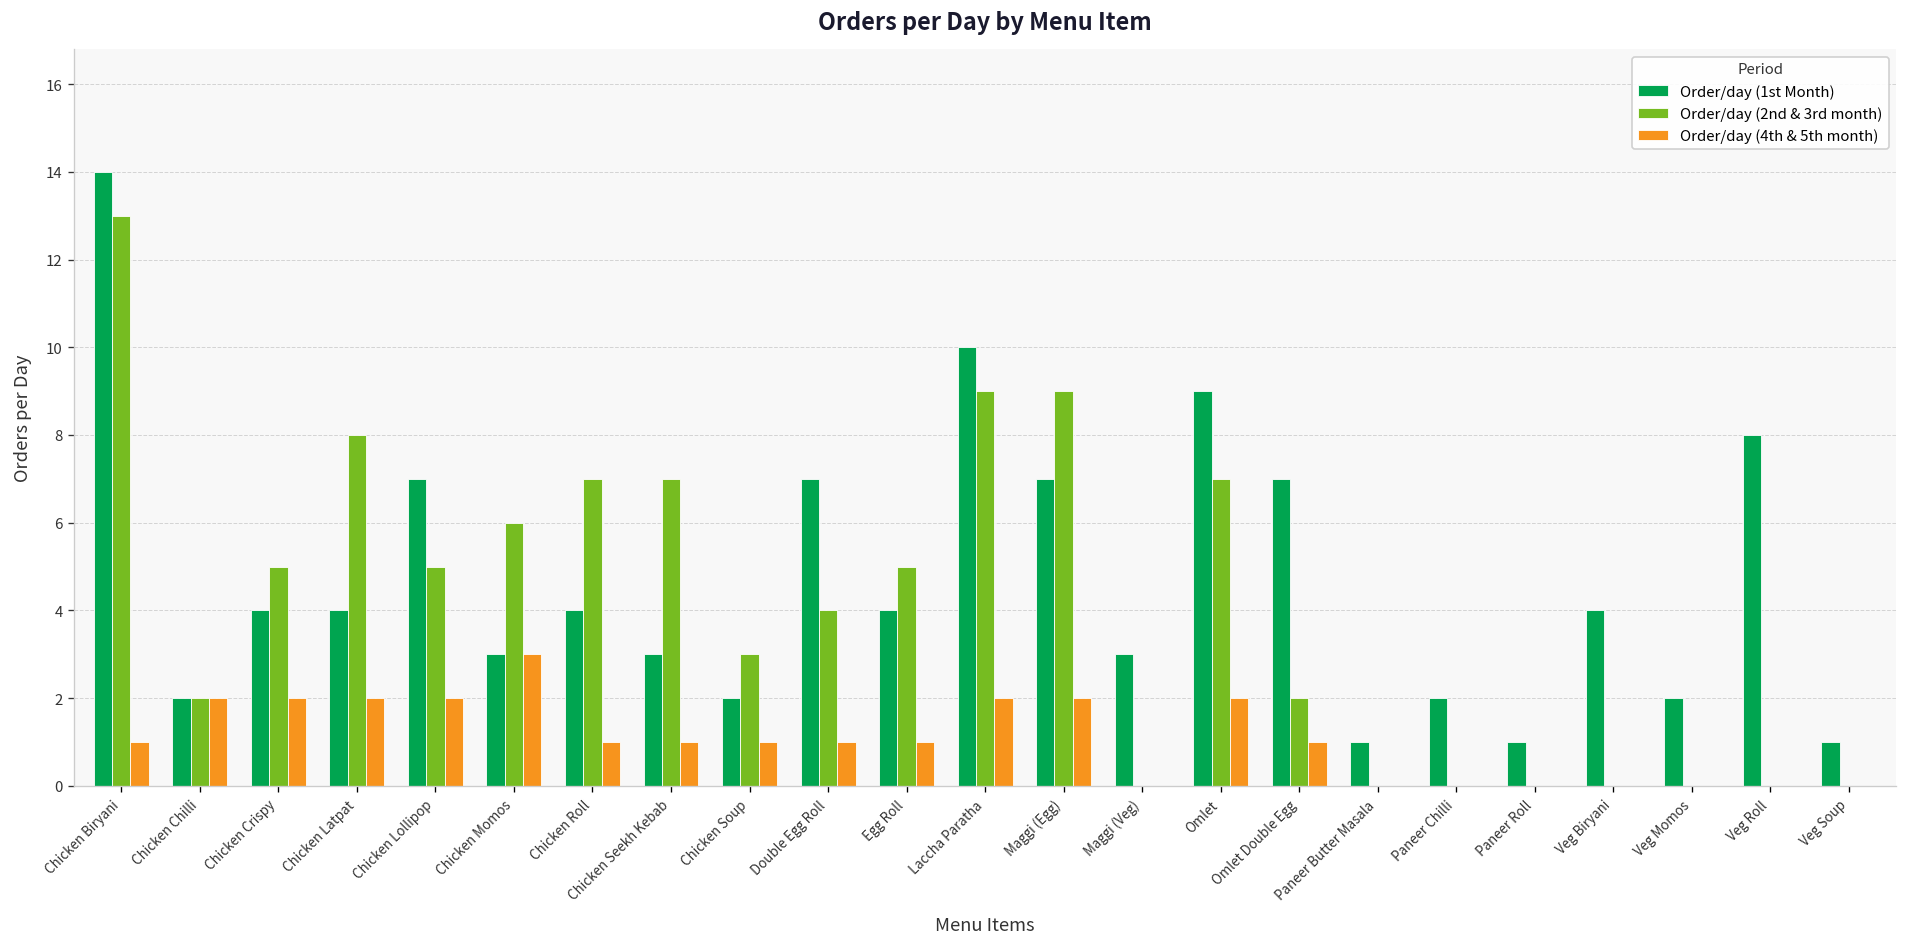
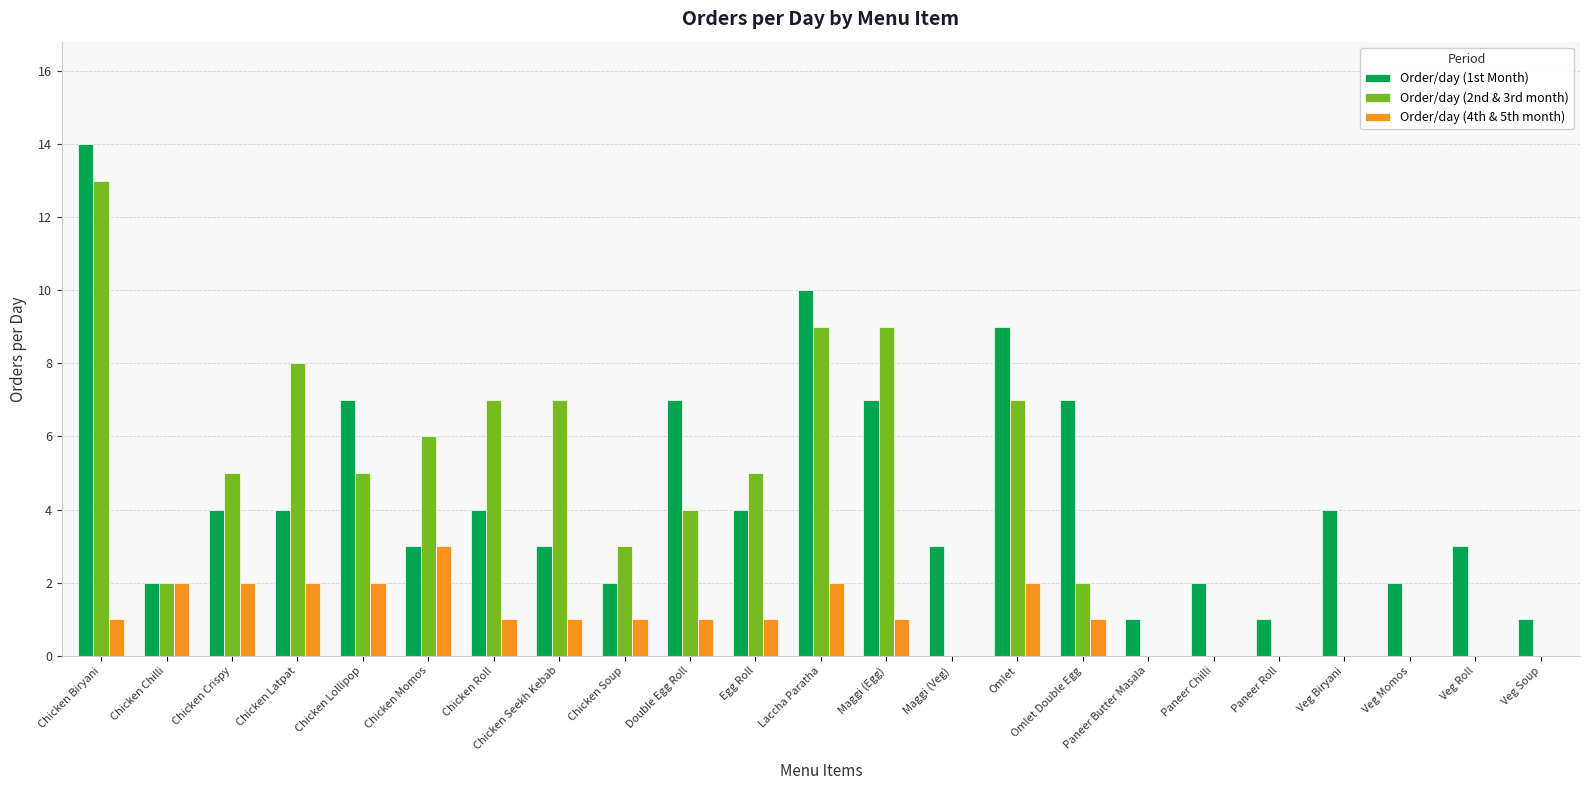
Order/day (4th & 5th month), Maggi (Egg): 2 -> 1
Order/day (1st Month), Veg Roll: 8 -> 3
